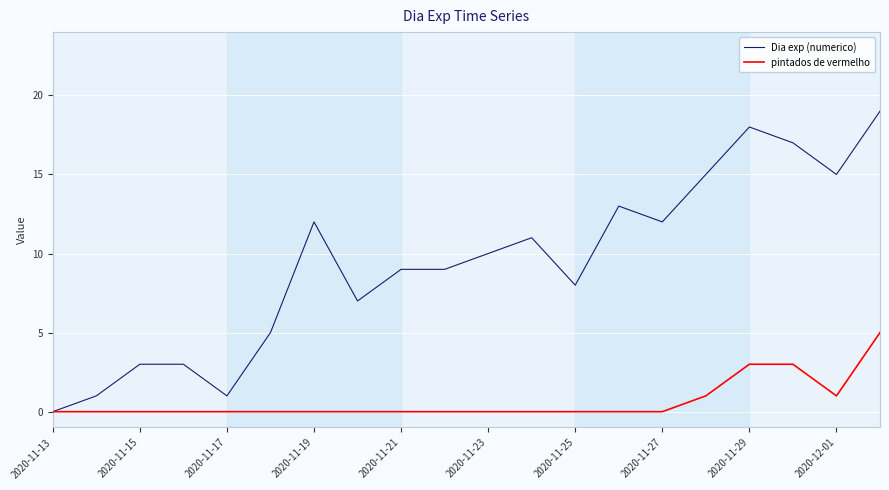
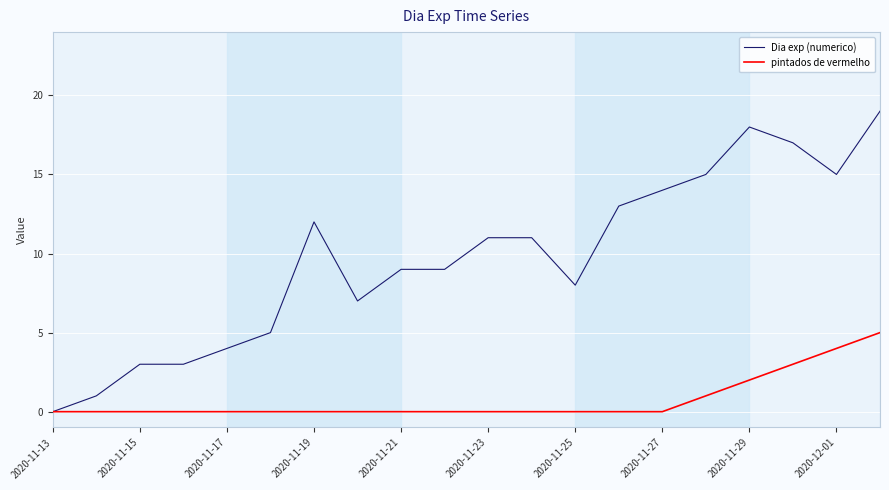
Dia exp (numerico), 2020-11-17: 1 -> 4
Dia exp (numerico), 2020-11-23: 10 -> 11
Dia exp (numerico), 2020-11-27: 12 -> 14
pintados de vermelho, 2020-11-29: 3 -> 2
pintados de vermelho, 2020-12-01: 1 -> 4
